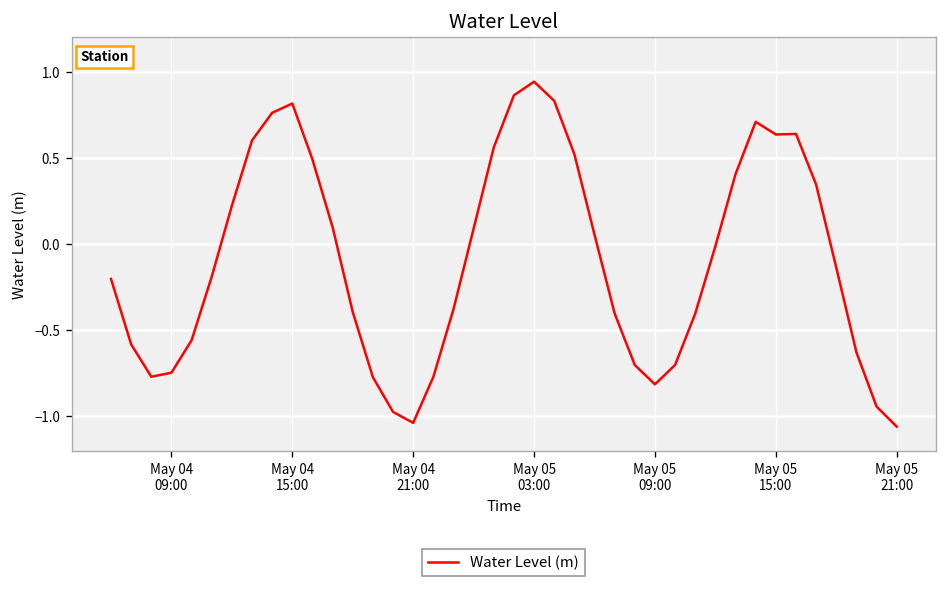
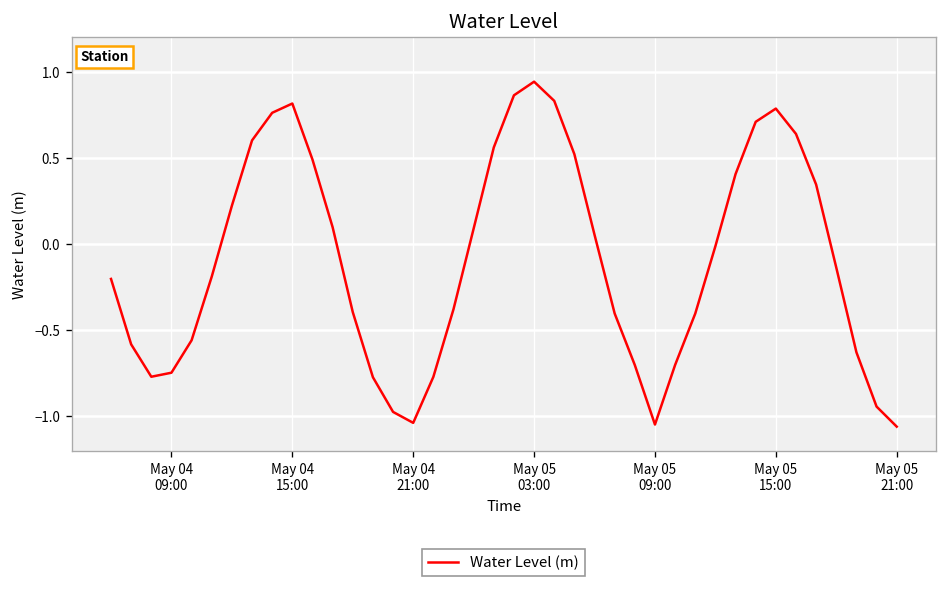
May 05 09:00: -0.81 -> -1.05
May 05 15:00: 0.64 -> 0.79
